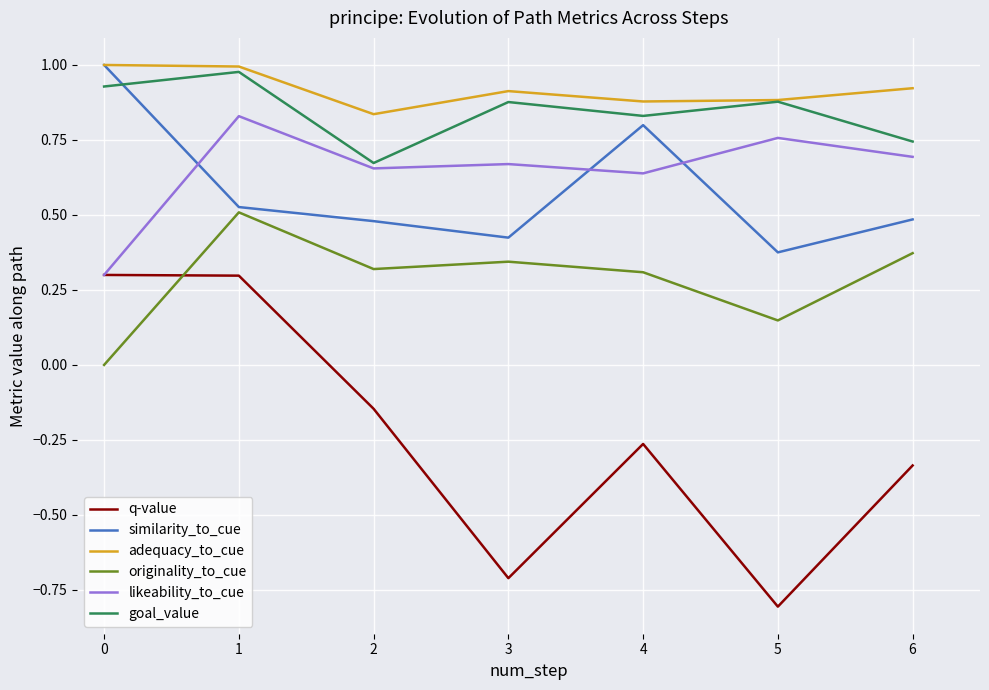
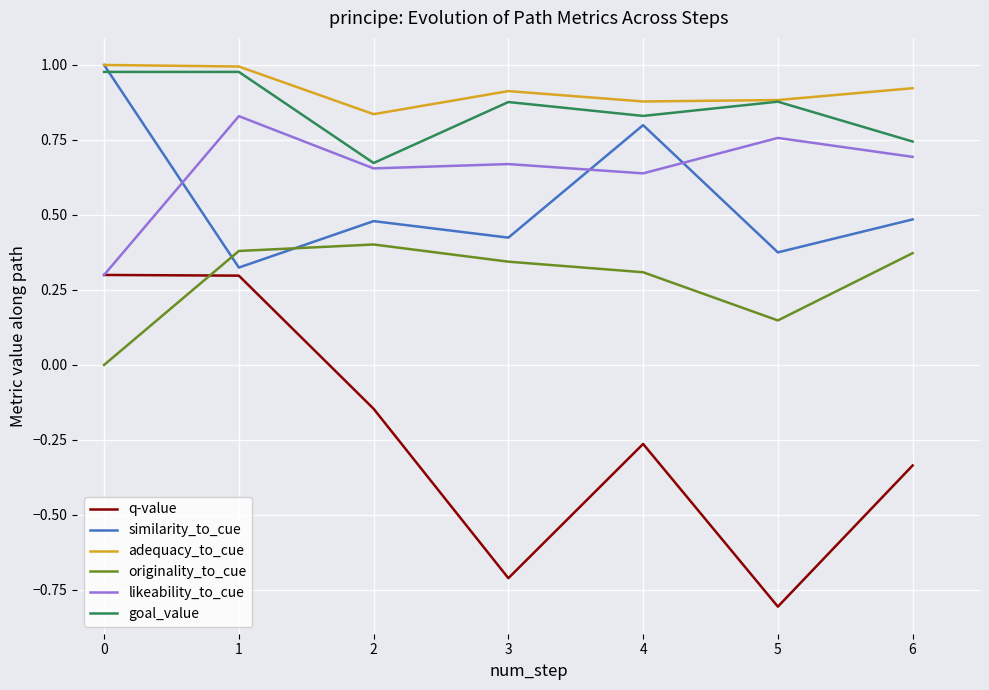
goal_value, 0: 0.93 -> 0.98
similarity_to_cue, 1: 0.53 -> 0.32
originality_to_cue, 1: 0.51 -> 0.38
originality_to_cue, 2: 0.32 -> 0.40
